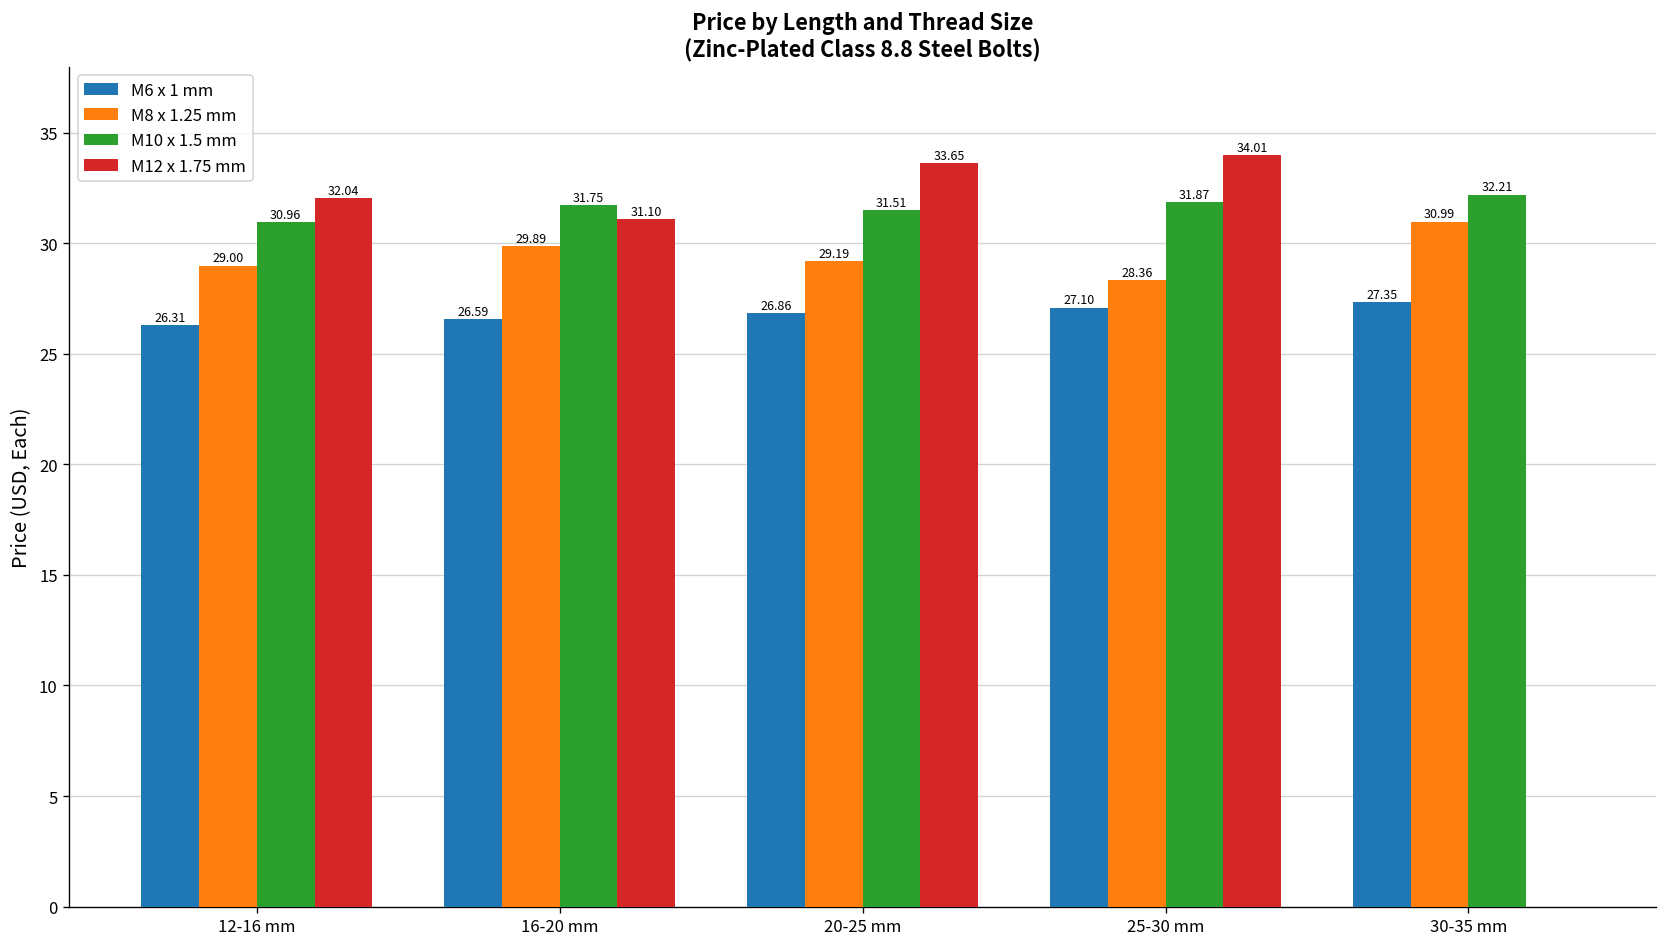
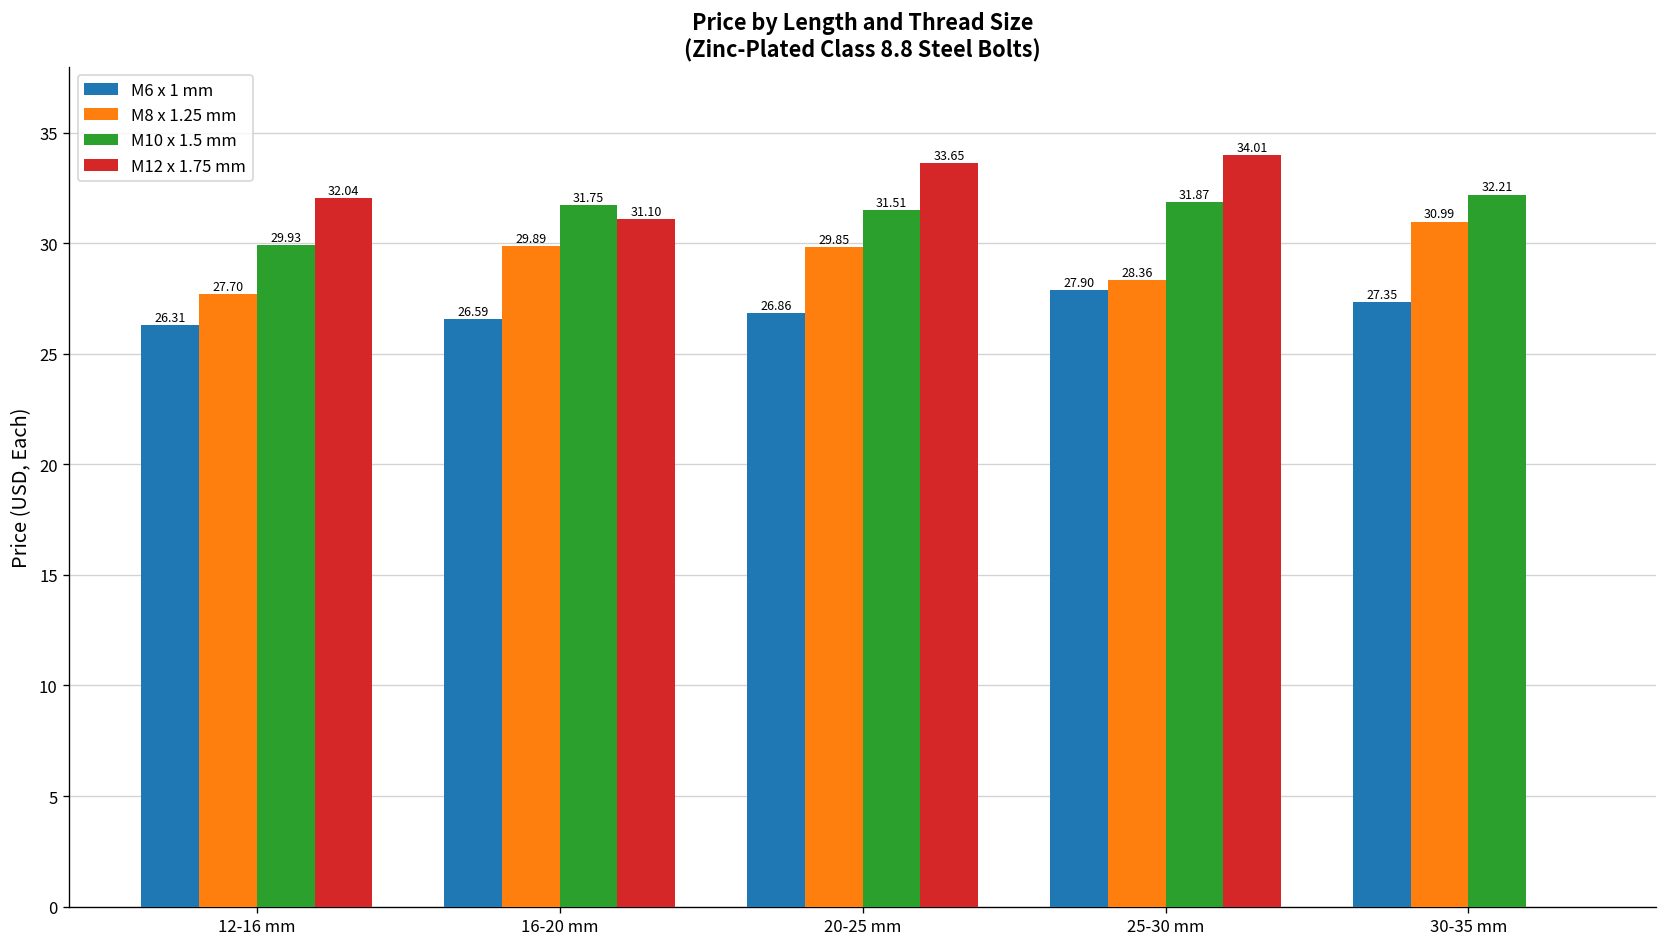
M8 x 1.25 mm, 12-16 mm: 29.00 -> 27.70
M10 x 1.5 mm, 12-16 mm: 30.96 -> 29.93
M8 x 1.25 mm, 20-25 mm: 29.19 -> 29.85
M6 x 1 mm, 25-30 mm: 27.10 -> 27.90
